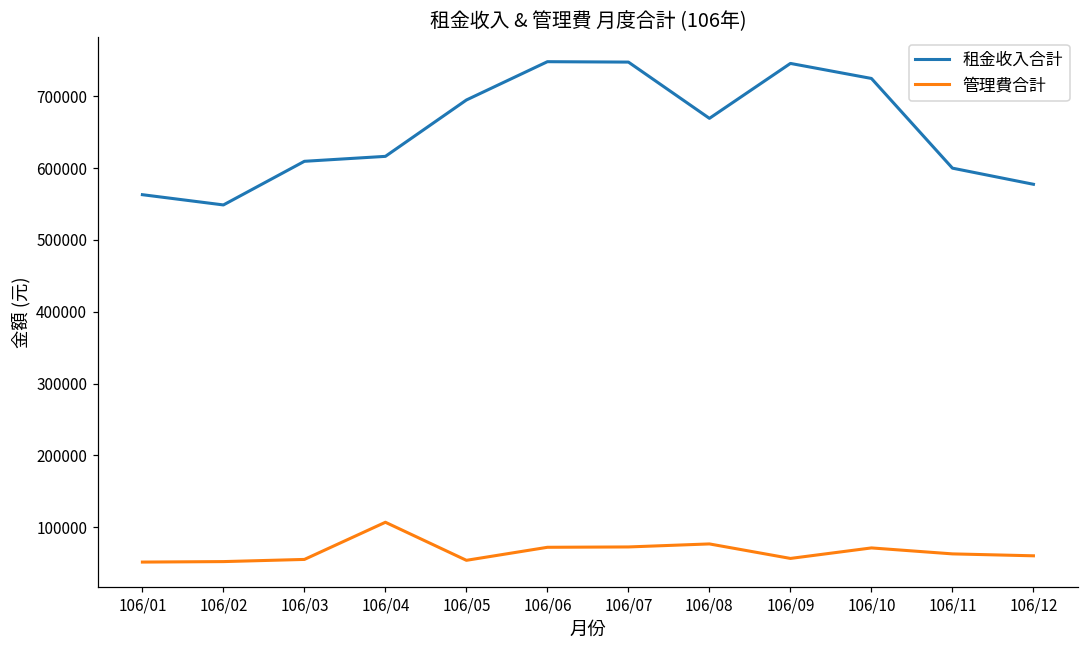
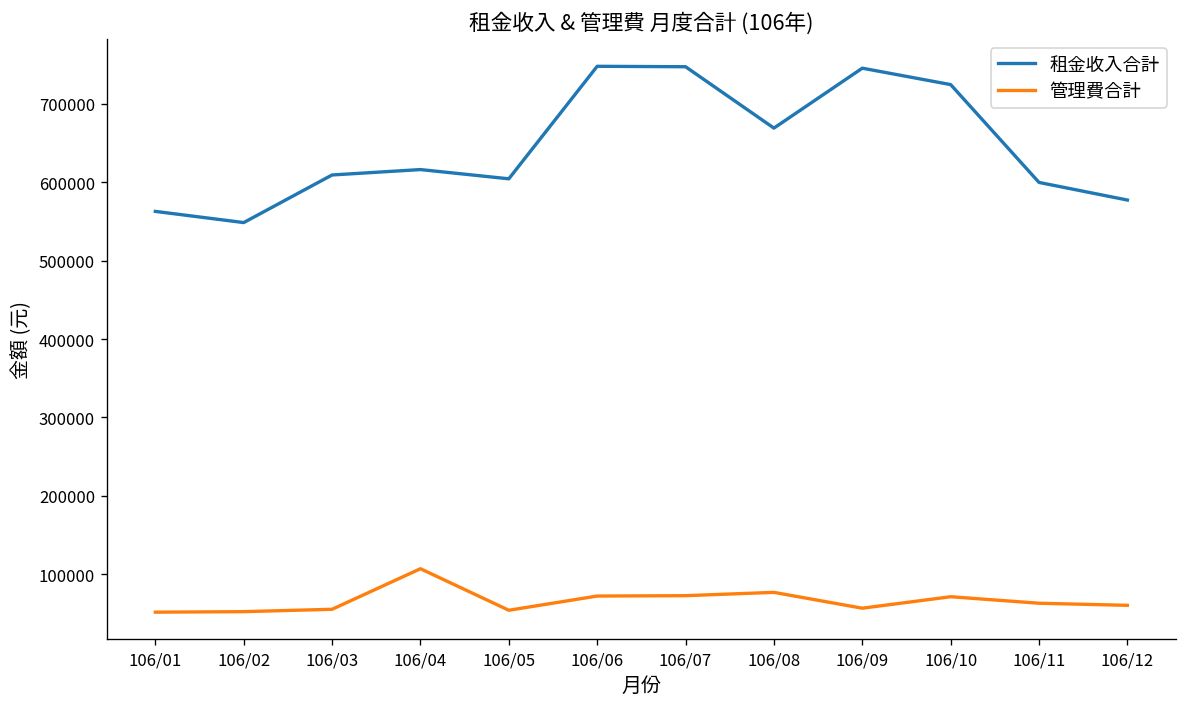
租金收入合計, 106/05: 690000 -> 600000
